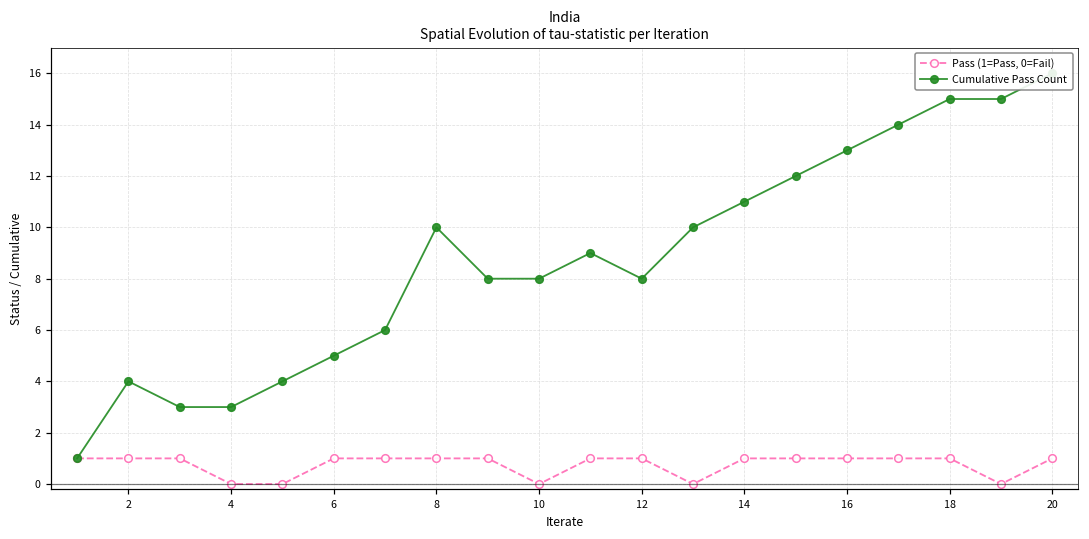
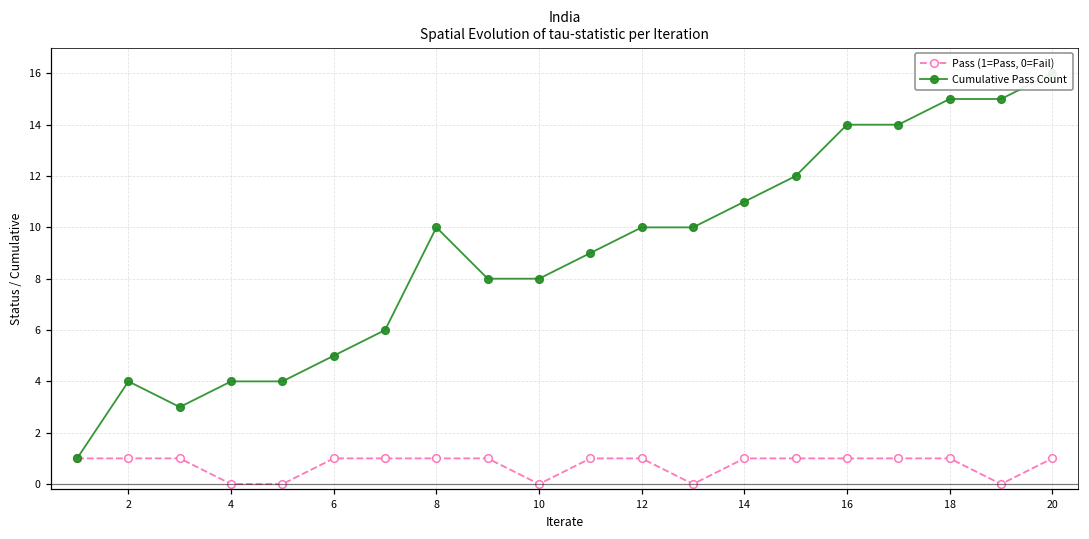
Cumulative Pass Count, 4: 3 -> 4
Cumulative Pass Count, 12: 8 -> 10
Cumulative Pass Count, 16: 13 -> 14
